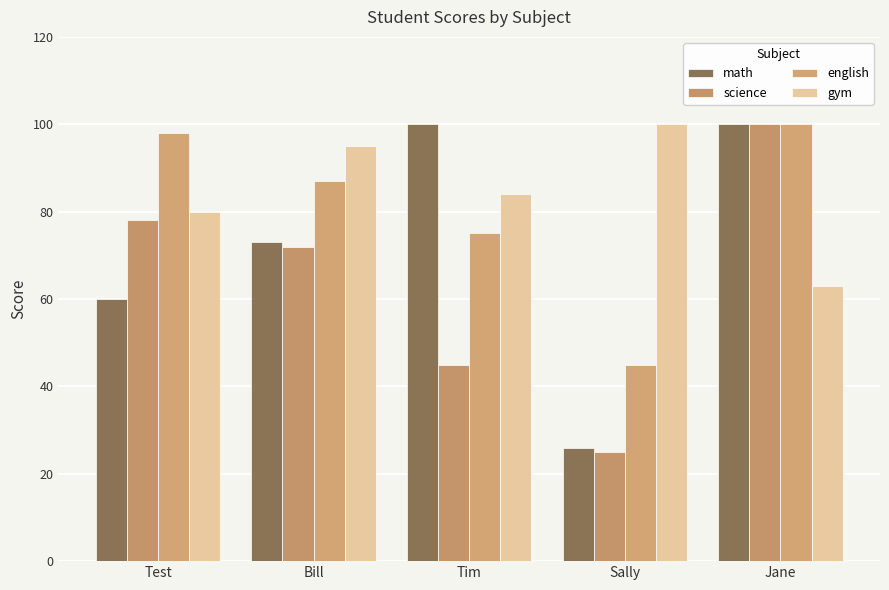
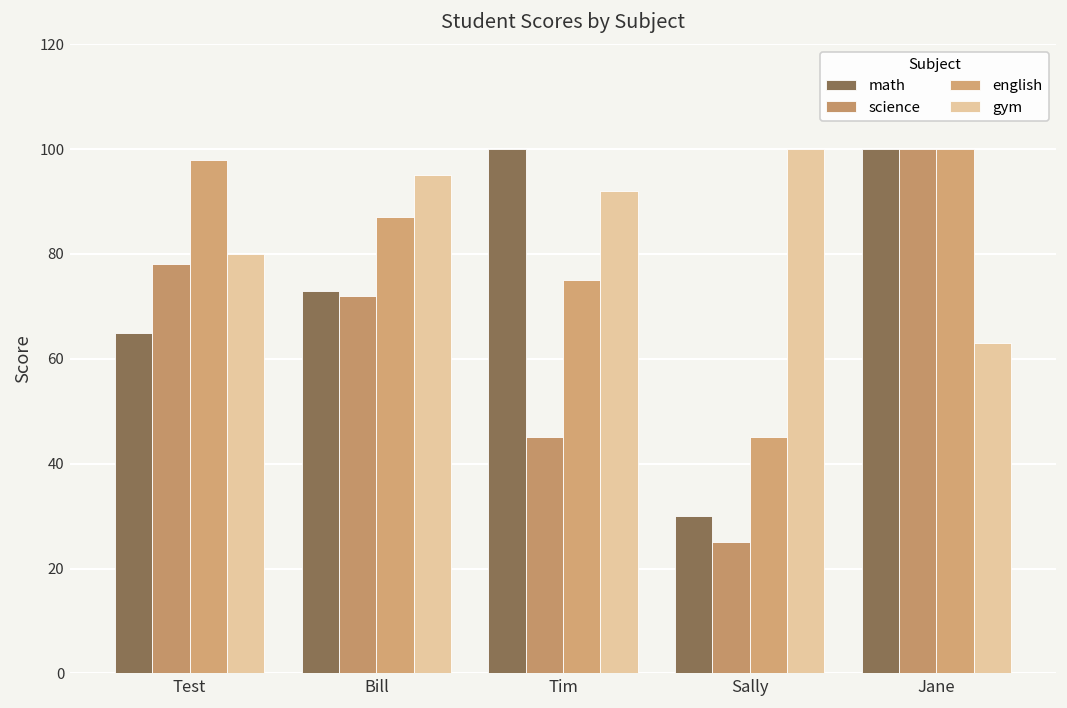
math, Test: 60 -> 65
gym, Tim: 84 -> 92
math, Sally: 26 -> 30
